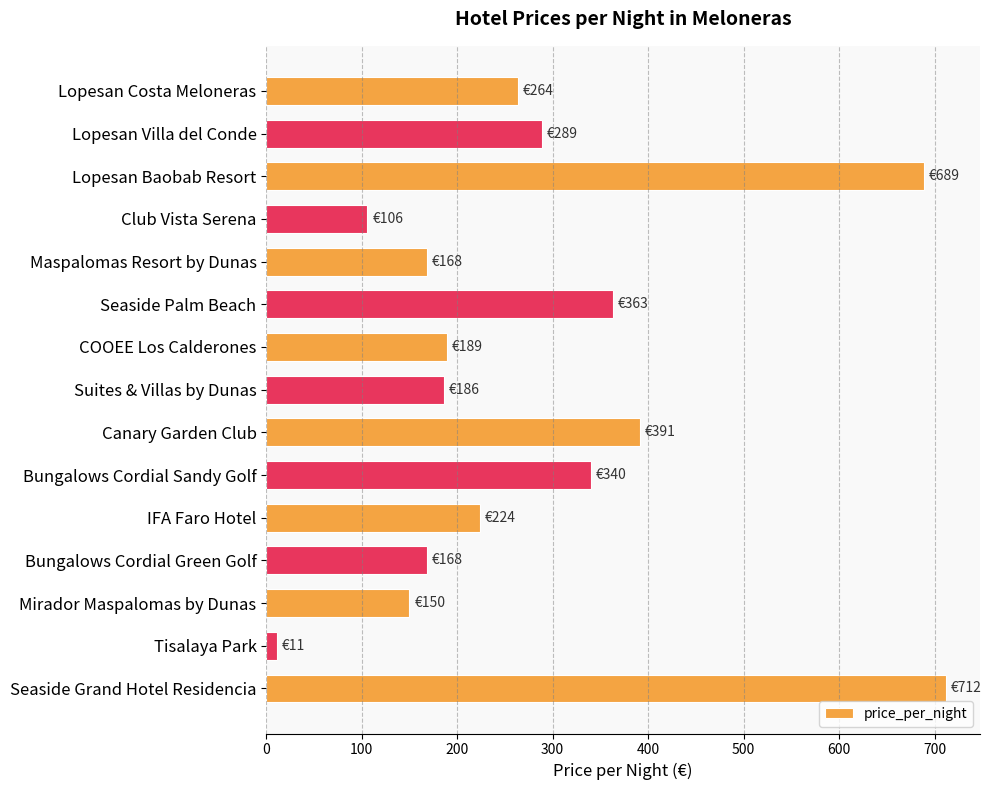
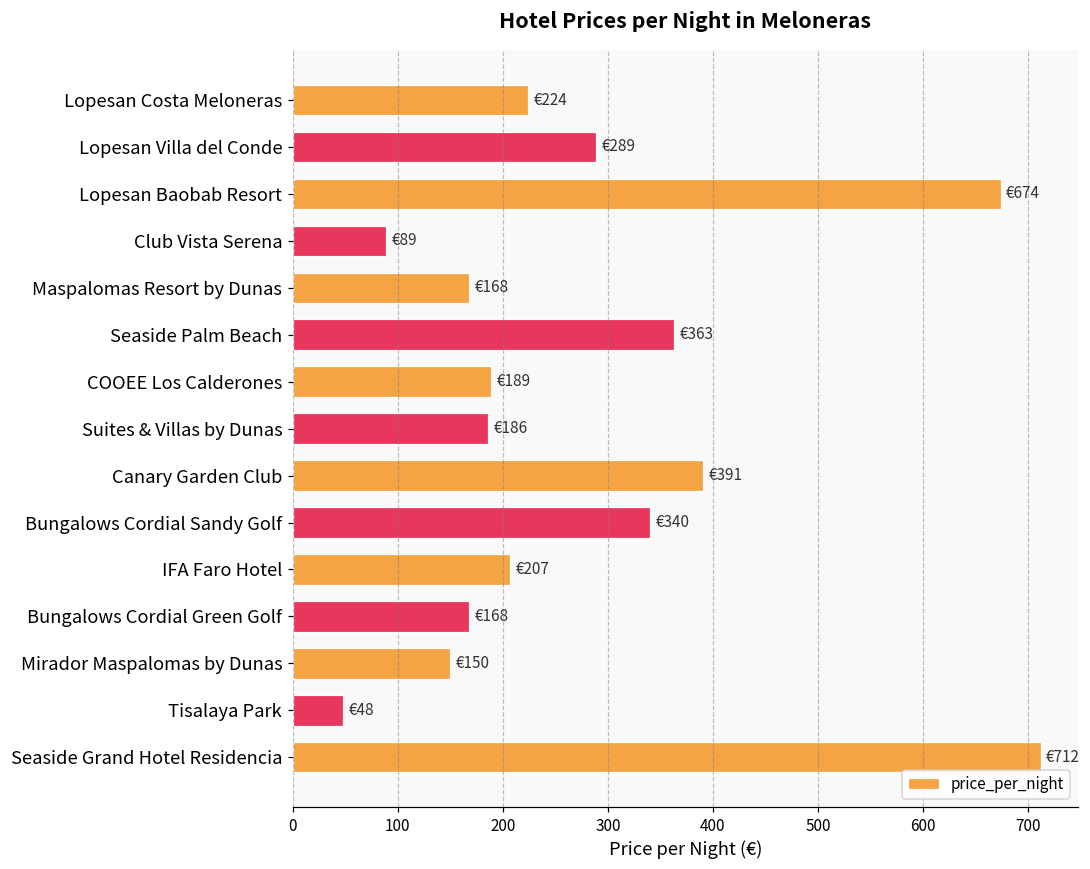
Lopesan Costa Meloneras: €264 -> €224
Lopesan Baobab Resort: €689 -> €674
Club Vista Serena: €106 -> €89
IFA Faro Hotel: €224 -> €207
Tisalaya Park: €11 -> €48
